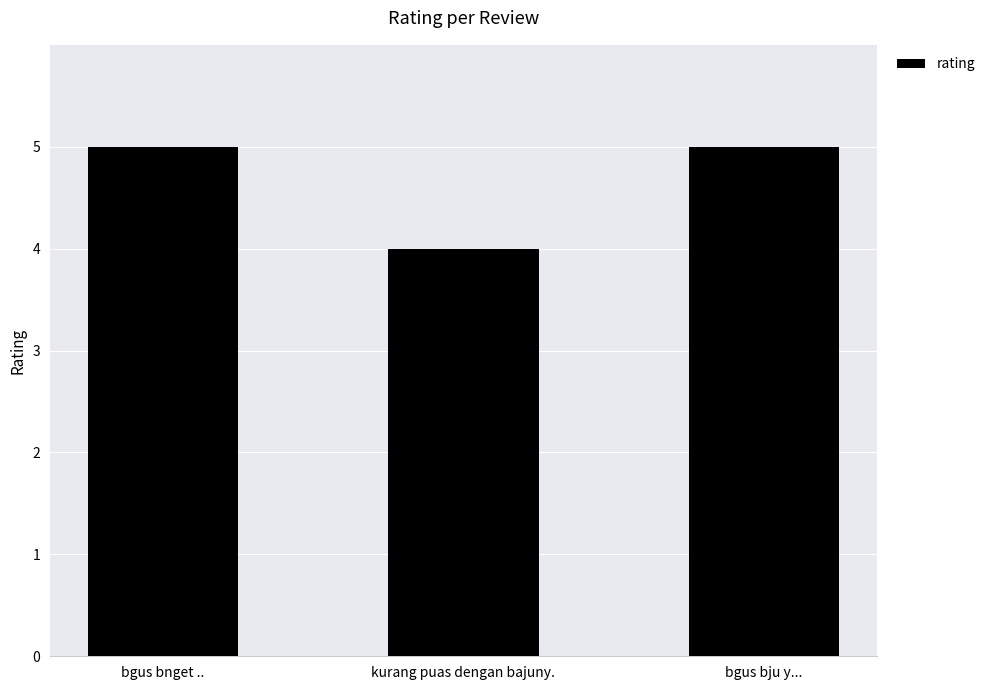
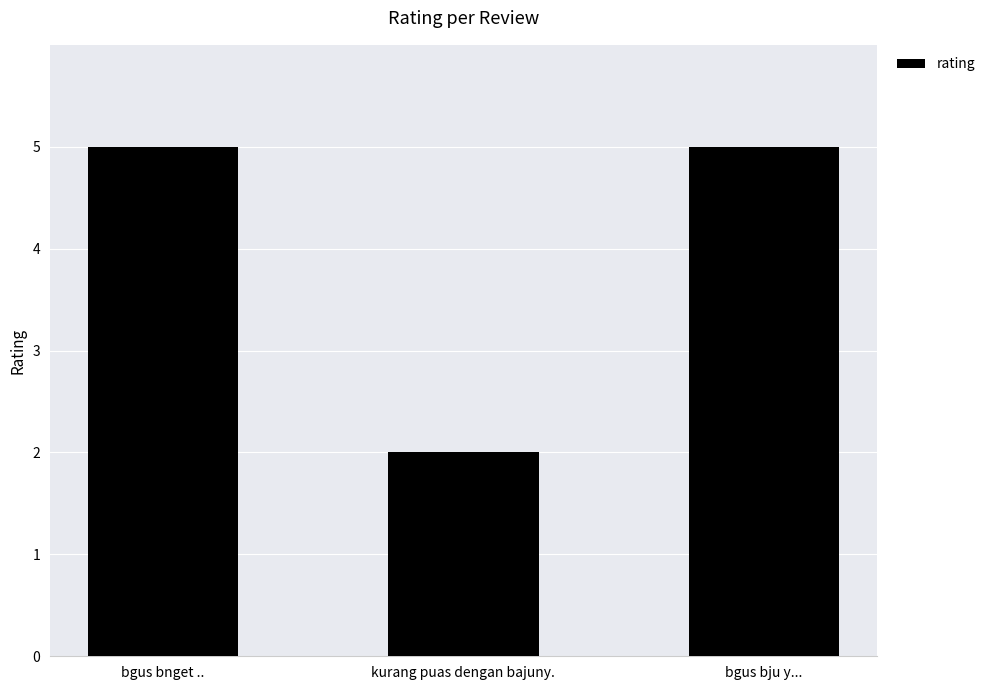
kurang puas dengan bajuny.: 4 -> 2
